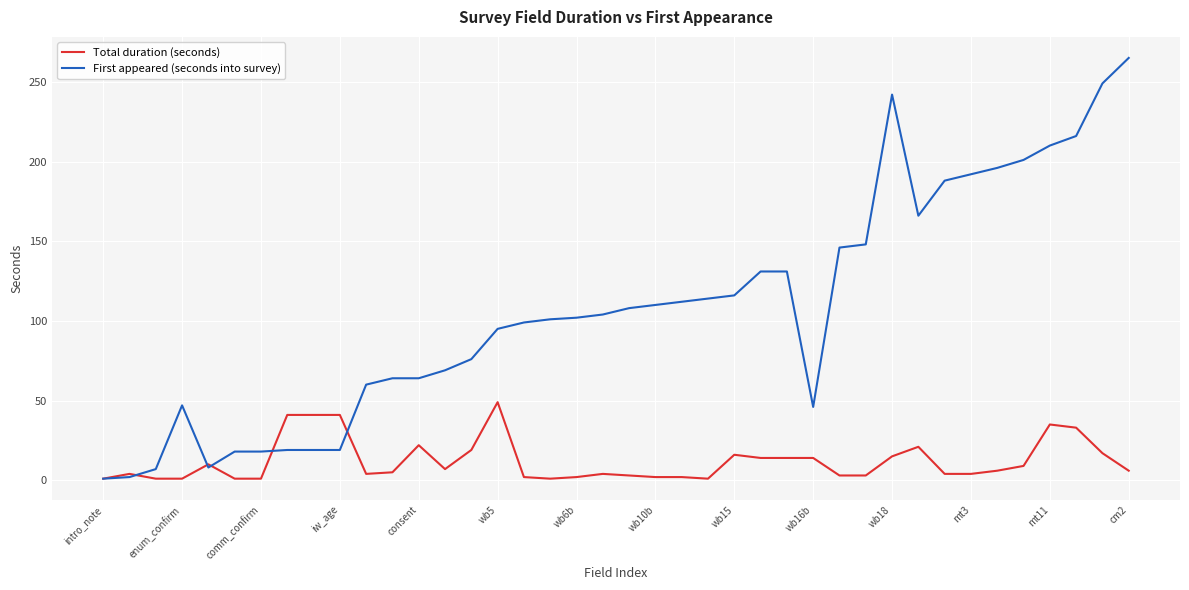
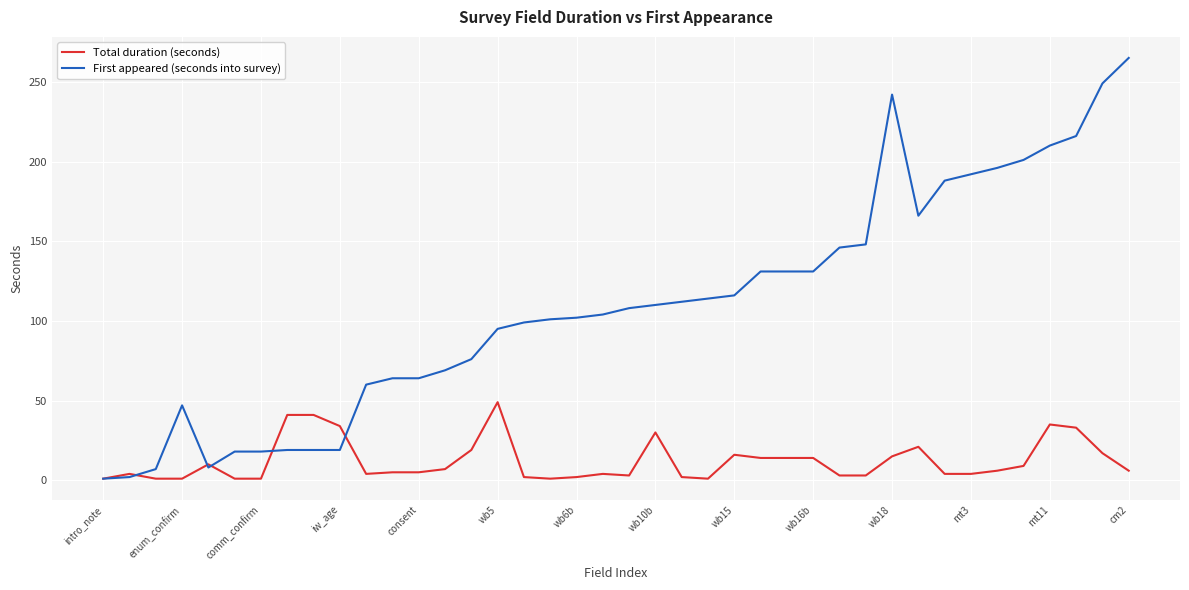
Total duration (seconds), iw_age: 41 -> 34
Total duration (seconds), consent: 22 -> 5
Total duration (seconds), wb10b: 2 -> 30
First appeared (seconds into survey), wb16b: 46 -> 131
